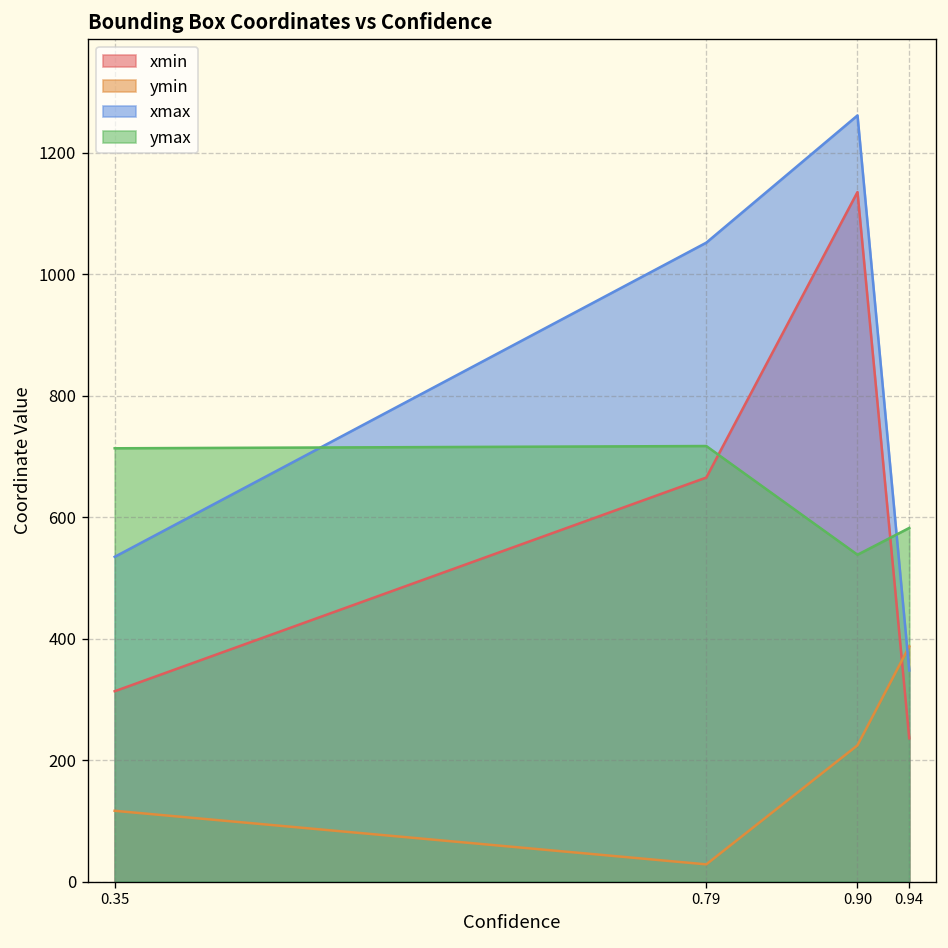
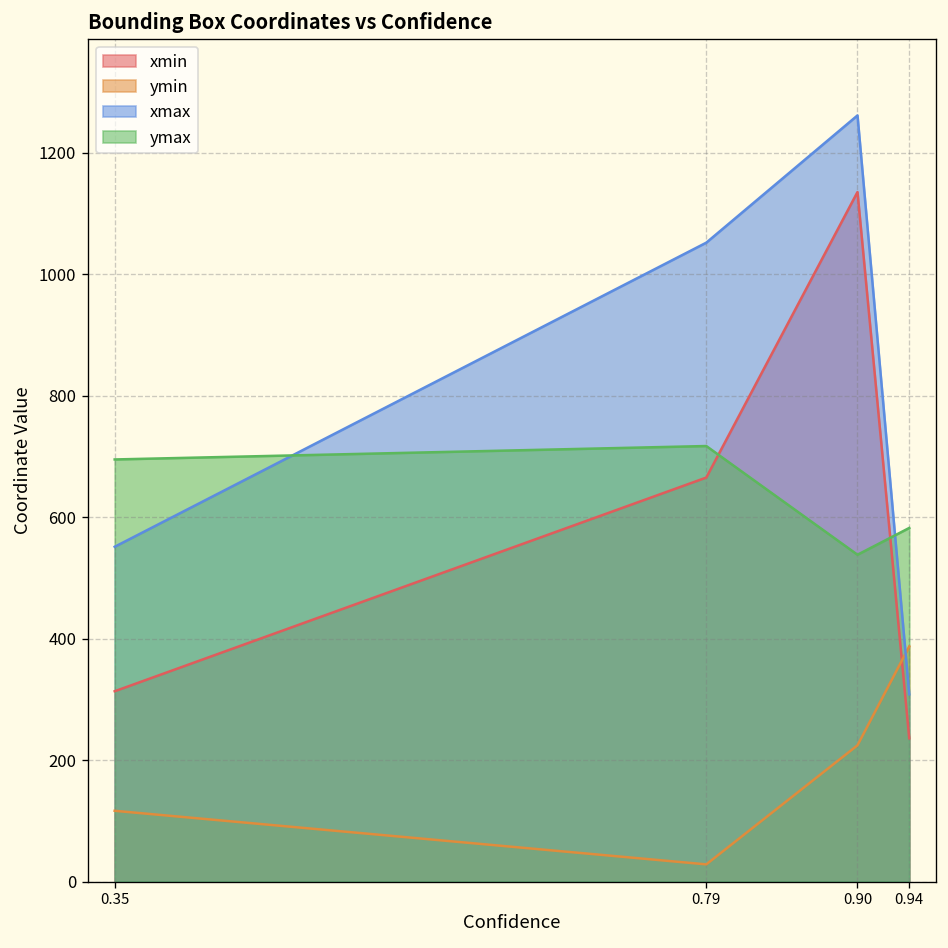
xmax, 0.35: 530 -> 550
ymax, 0.35: 710 -> 690
xmax, 0.94: 350 -> 310
